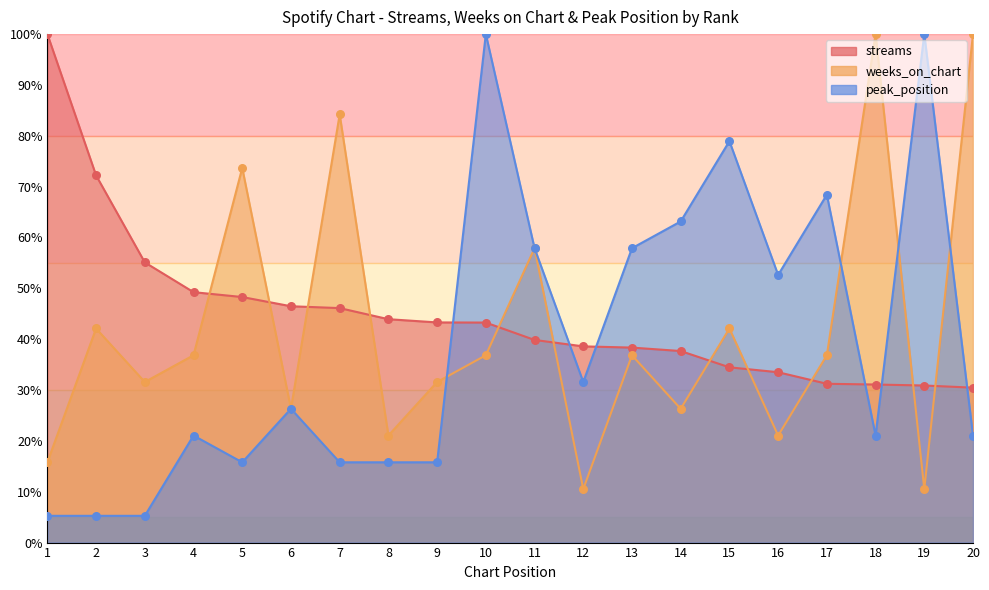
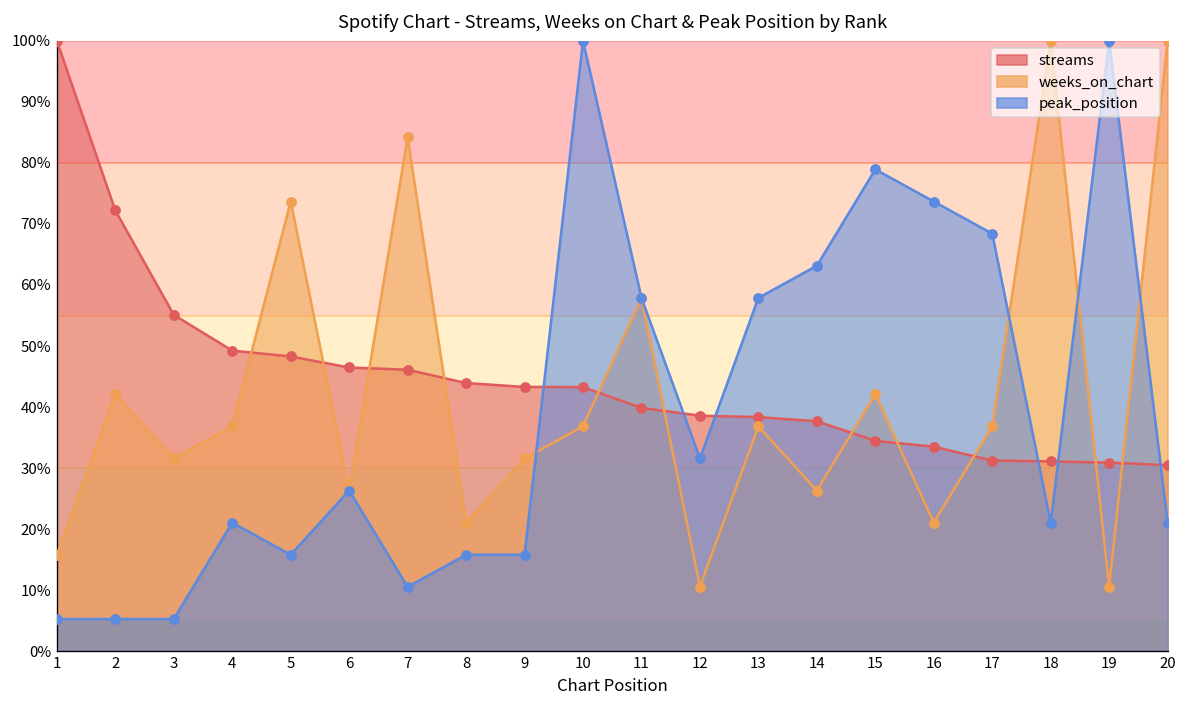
peak_position, 7: 16% -> 11%
peak_position, 16: 53% -> 74%
